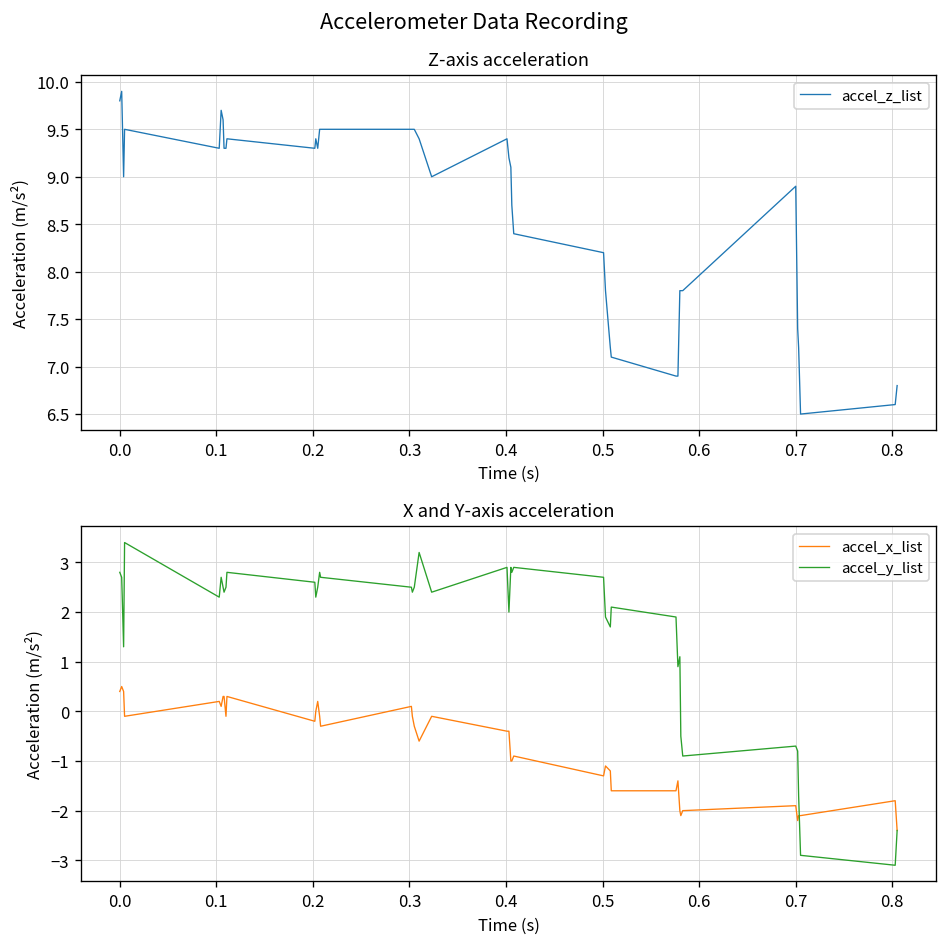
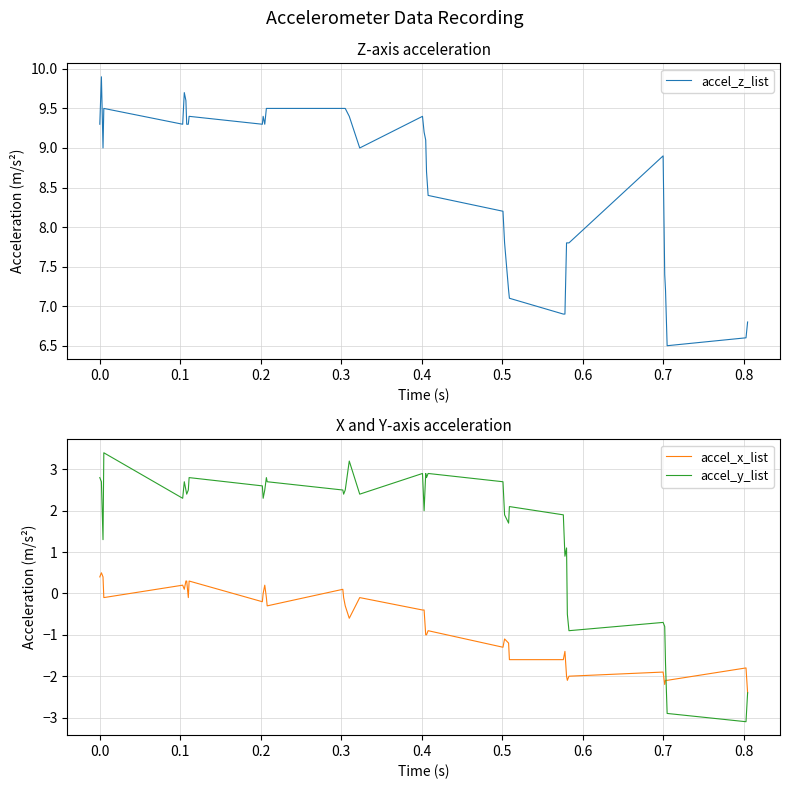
Z-axis acceleration, 0.0: 9.8 -> 9.3
